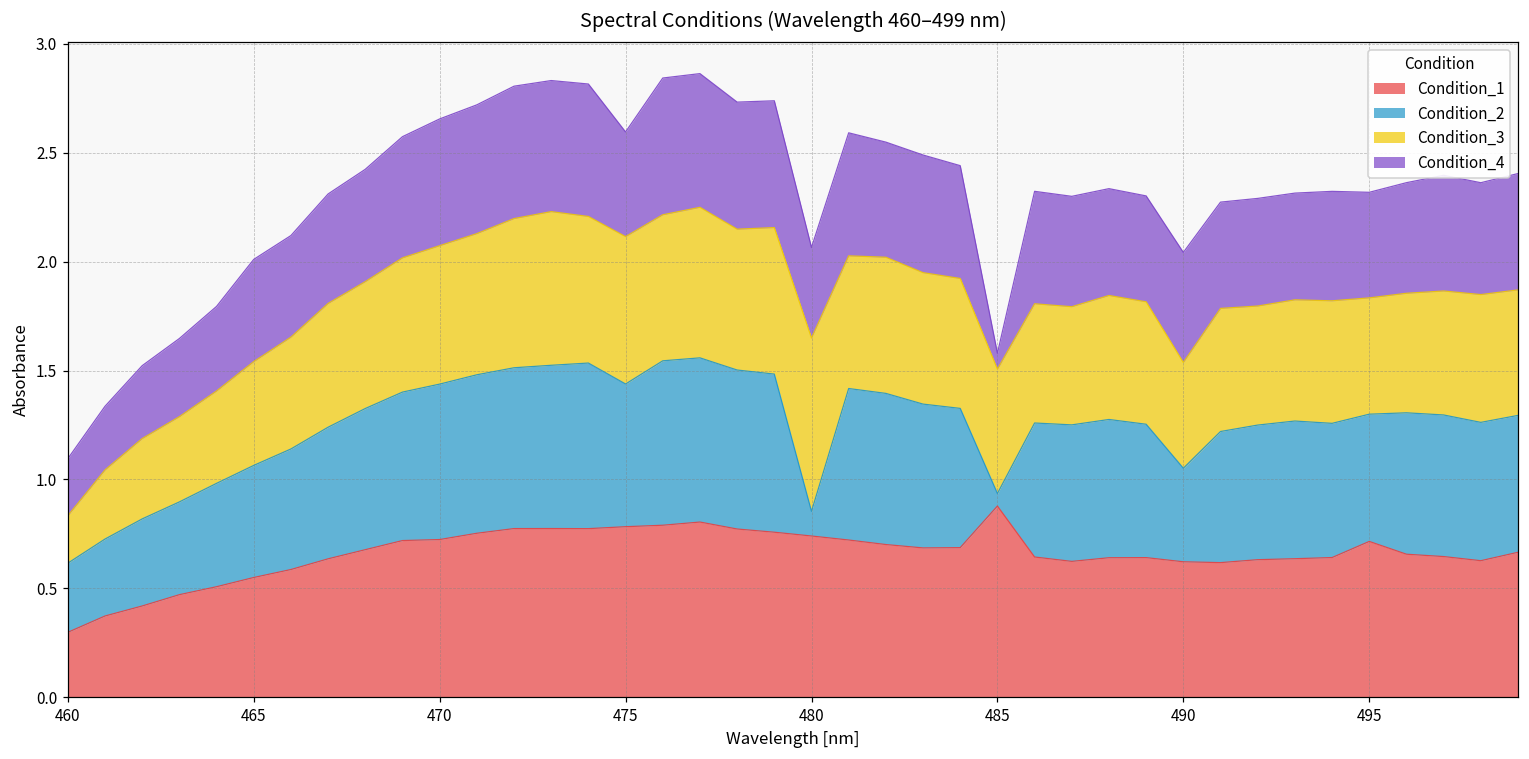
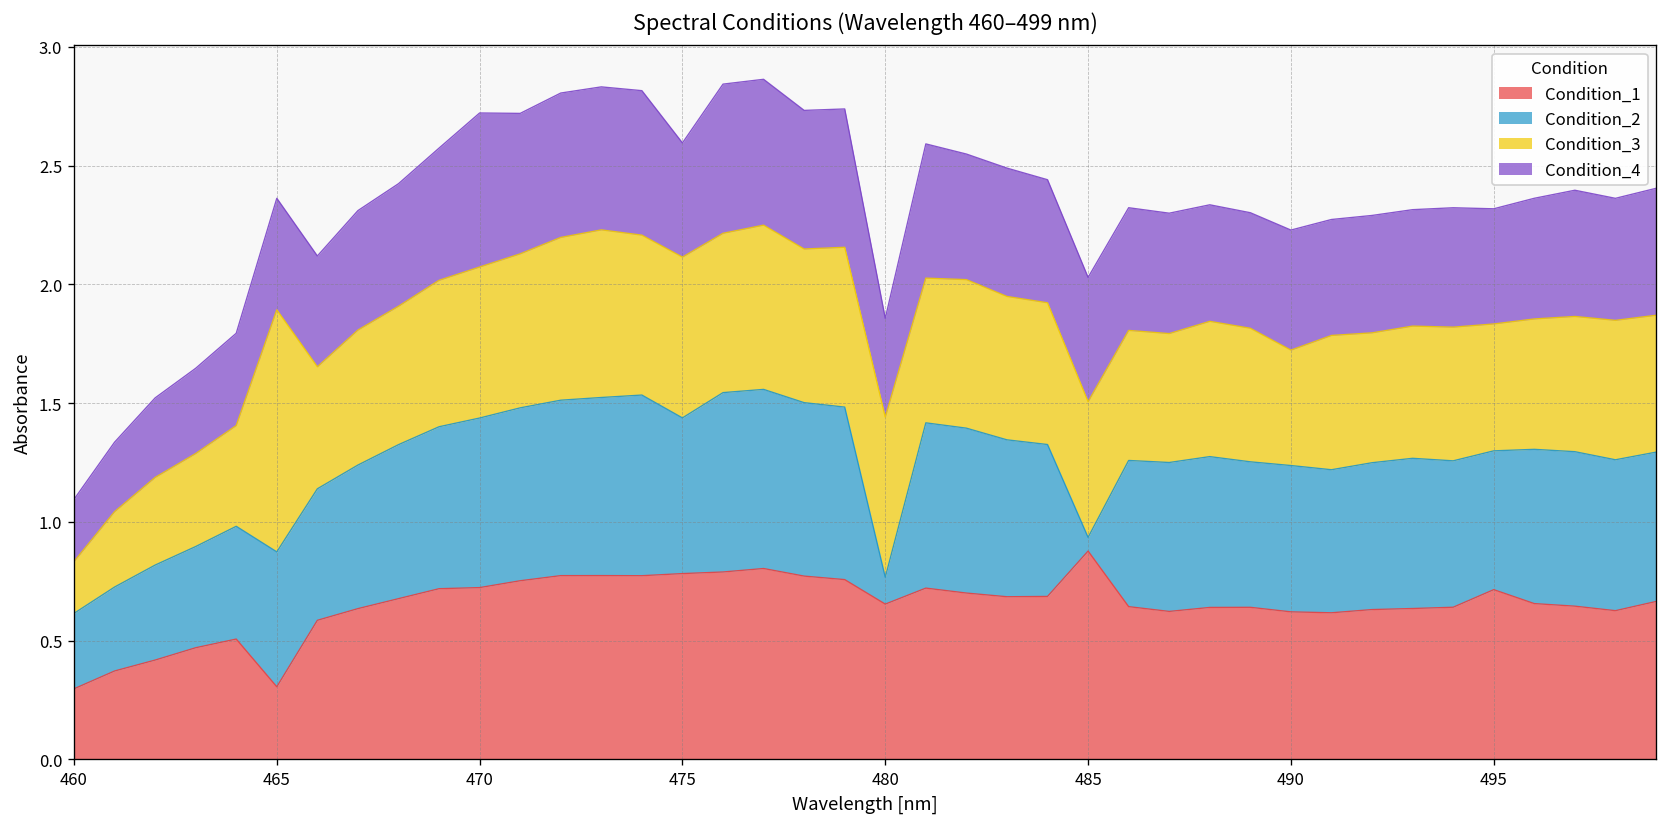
Condition_1, 465: 0.55 -> 0.31
Condition_2, 465: 0.51 -> 0.57
Condition_3, 465: 0.48 -> 1.02
Condition_4, 470: 0.58 -> 0.65
Condition_1, 480: 0.74 -> 0.65
Condition_3, 480: 0.80 -> 0.67
Condition_4, 485: 0.07 -> 0.52
Condition_2, 490: 0.43 -> 0.62
